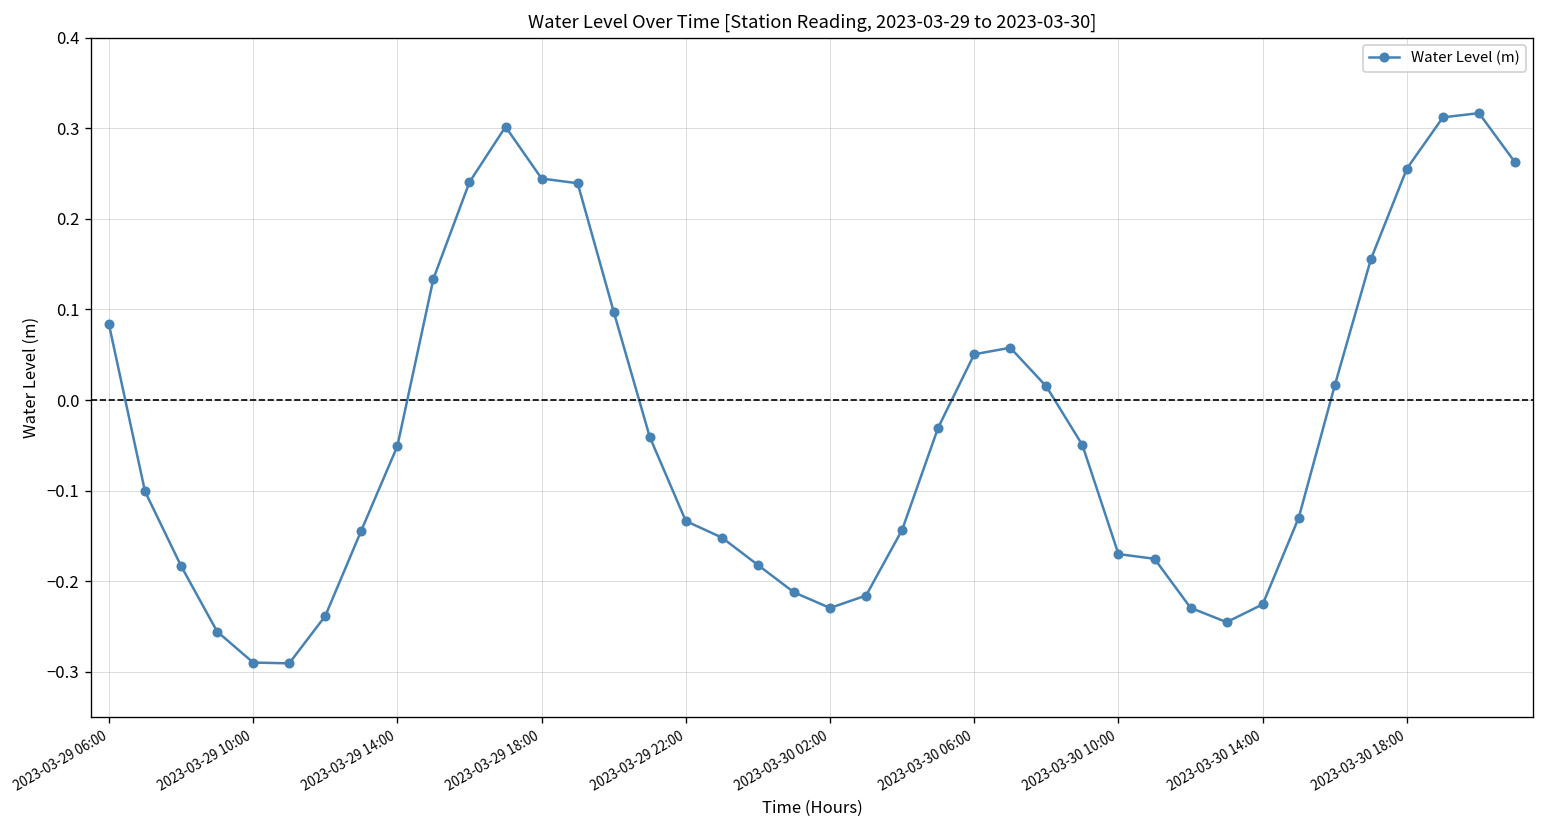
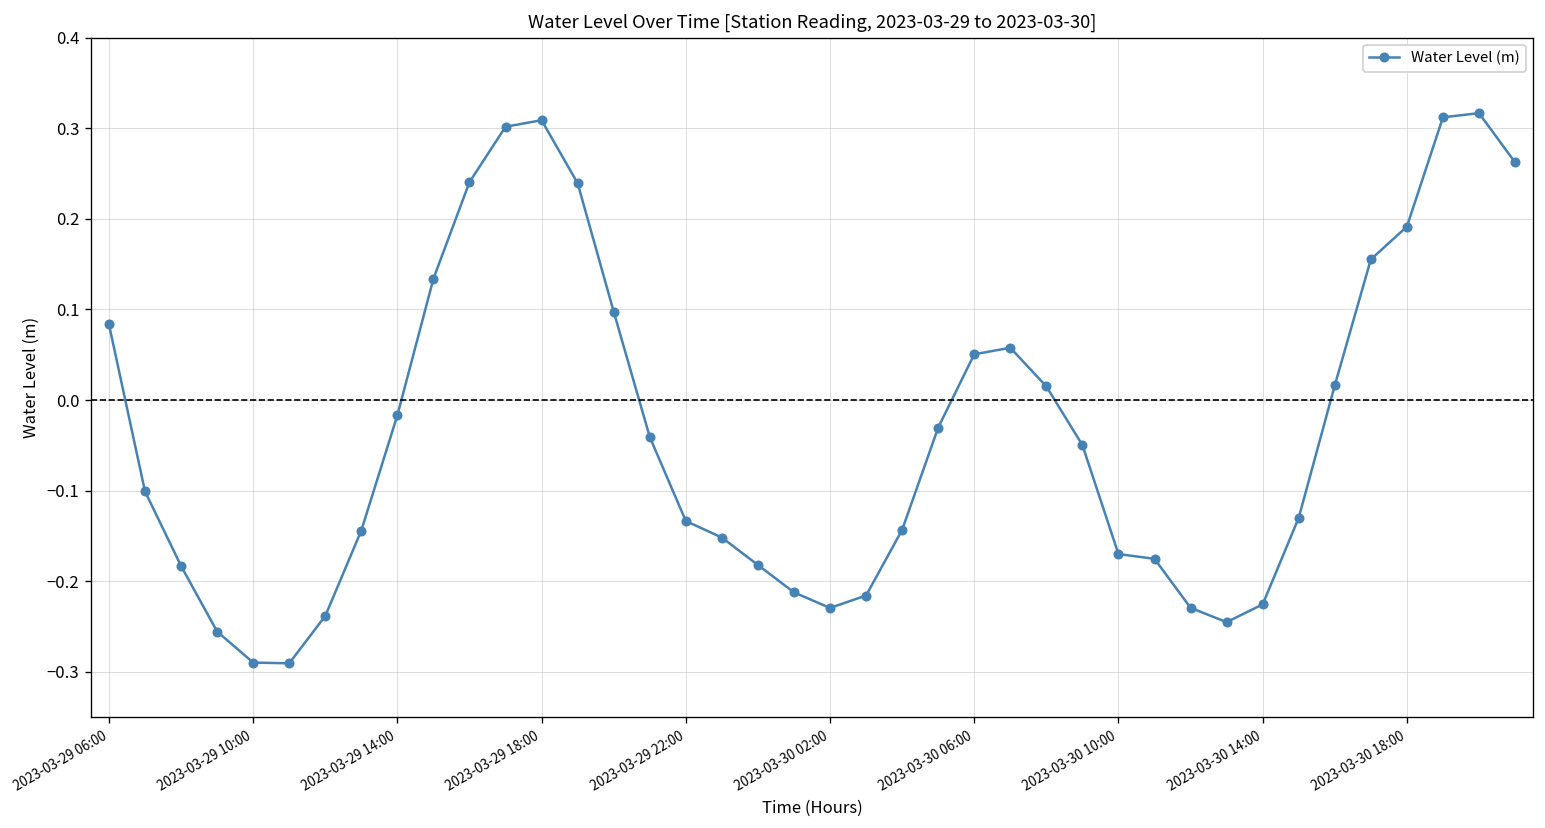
2023-03-29 14:00: -0.05 -> -0.02
2023-03-29 18:00: 0.24 -> 0.31
2023-03-30 18:00: 0.26 -> 0.19
